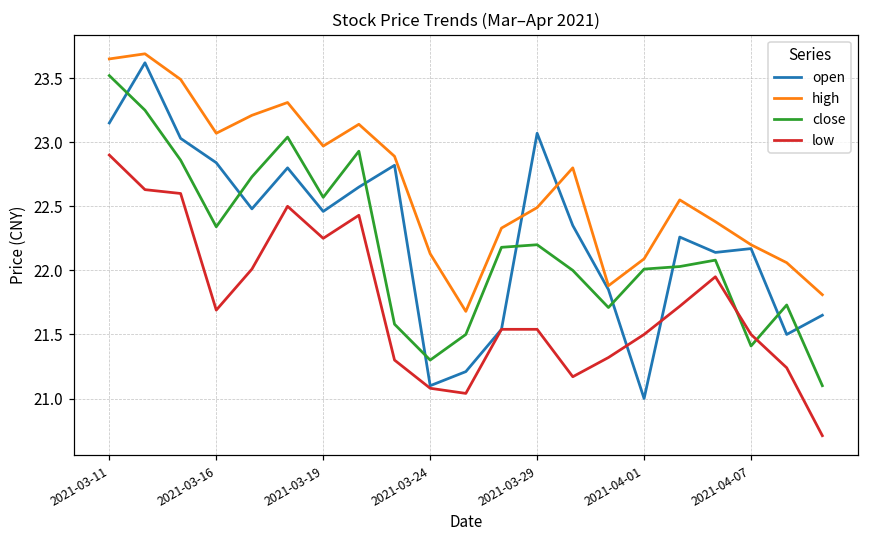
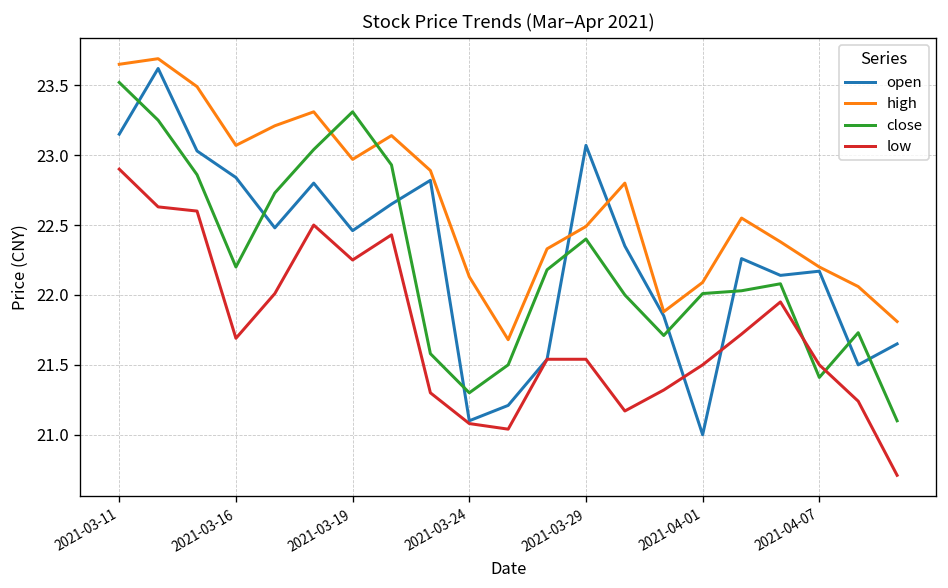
close, 2021-03-16: 22.34 -> 22.20
close, 2021-03-19: 22.57 -> 23.31
close, 2021-03-29: 22.2 -> 22.4
